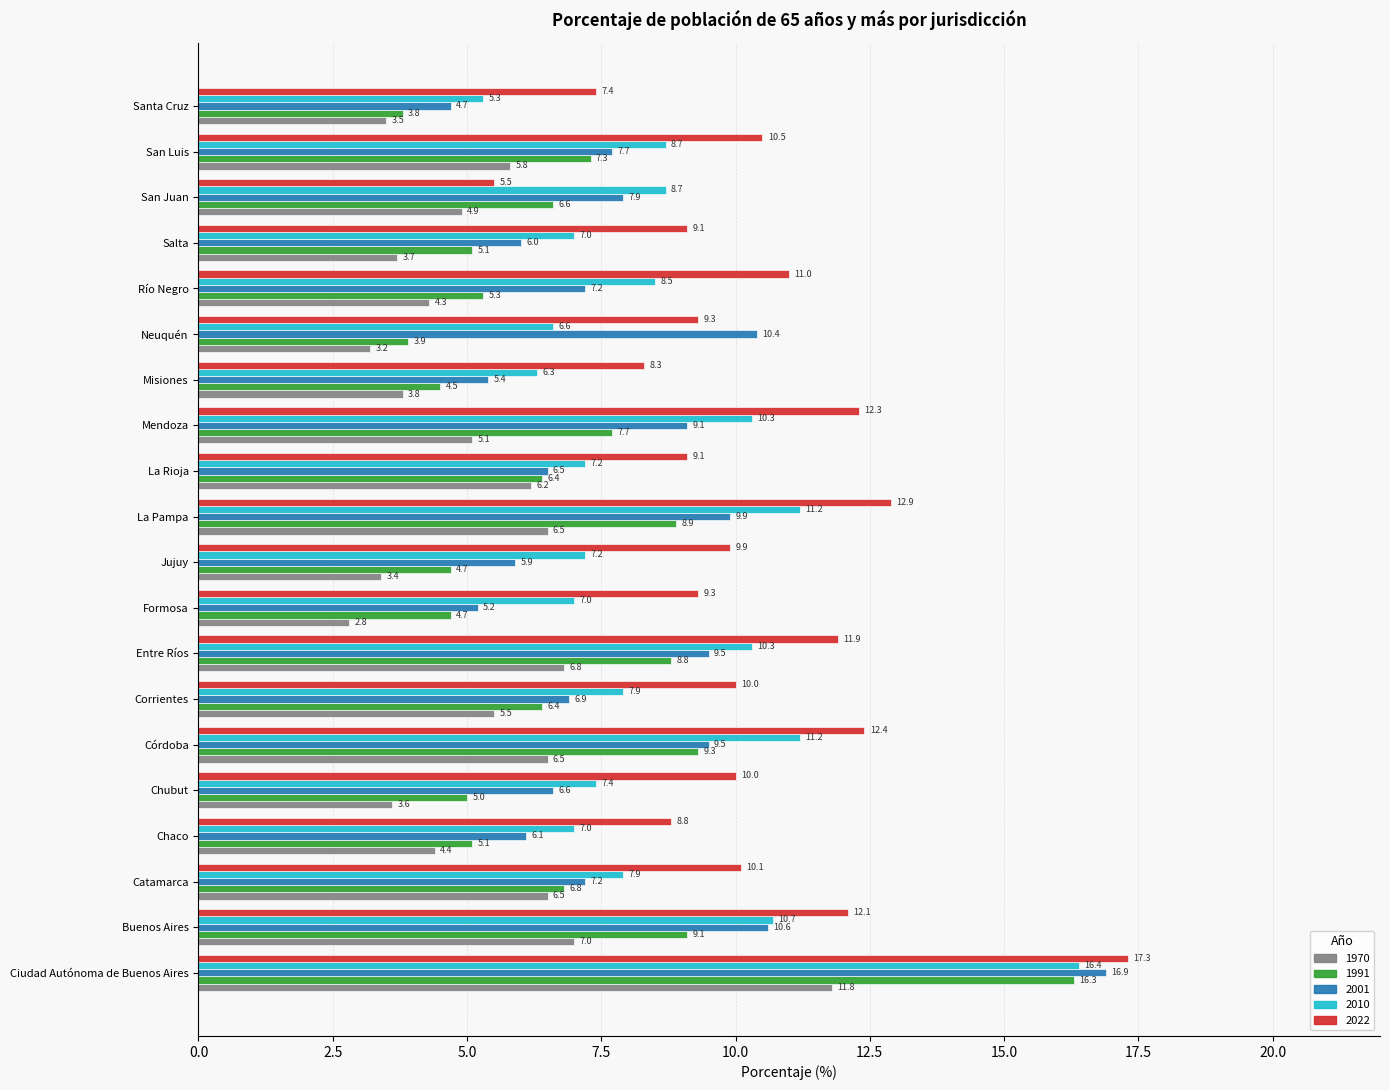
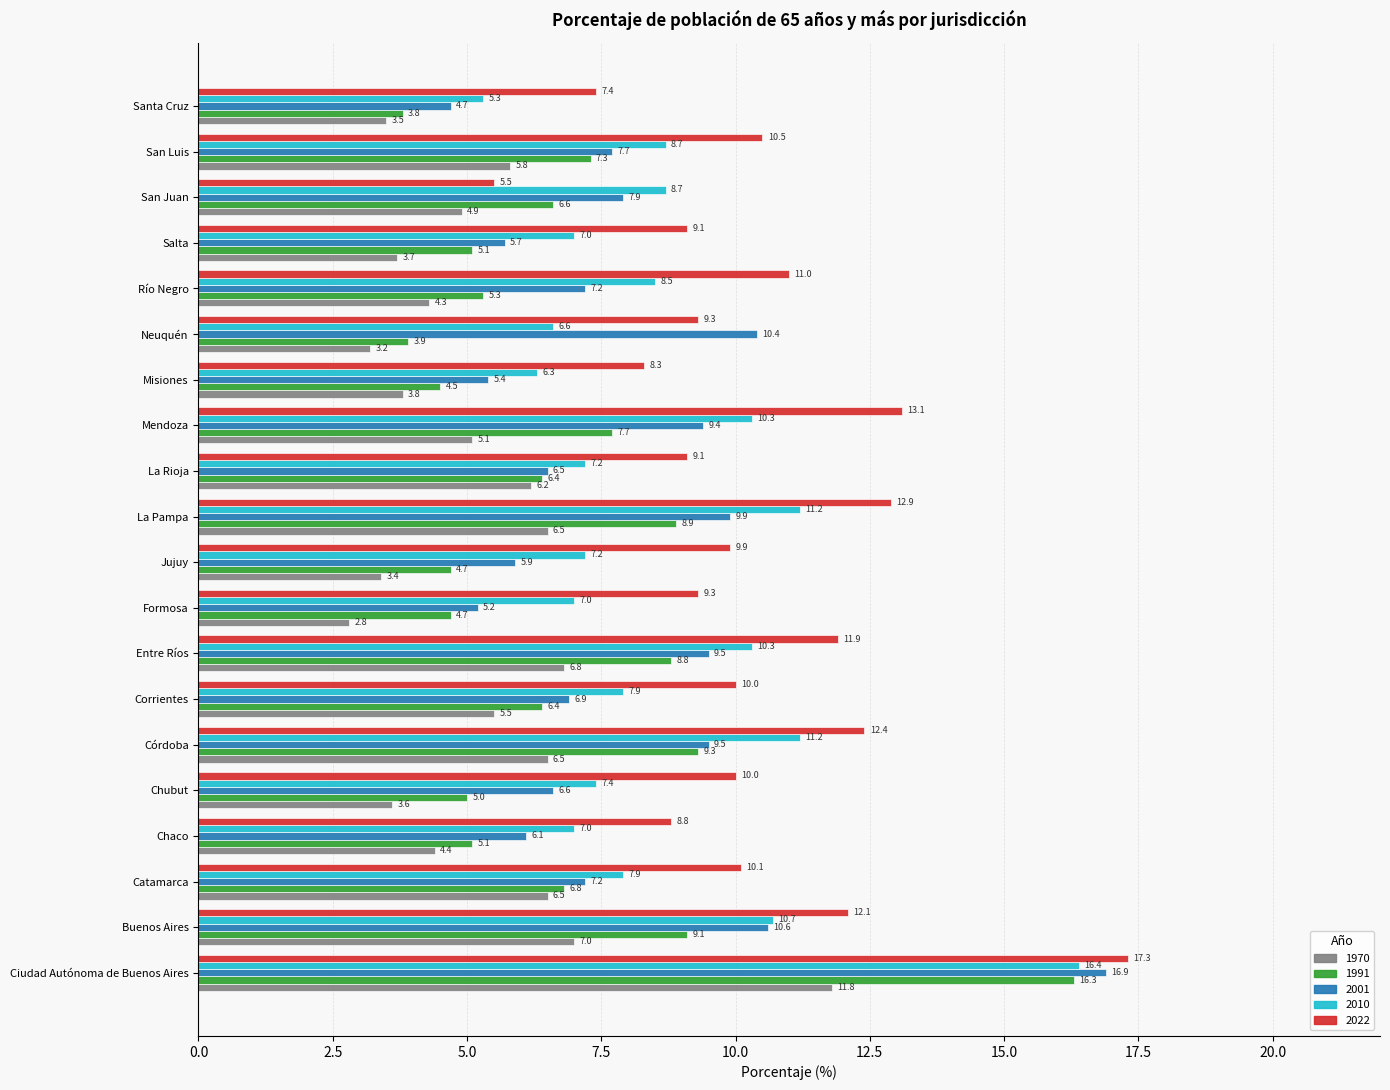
2001, Salta: 6.0 -> 5.7
2022, Mendoza: 12.3 -> 13.1
2001, Mendoza: 9.1 -> 9.4
